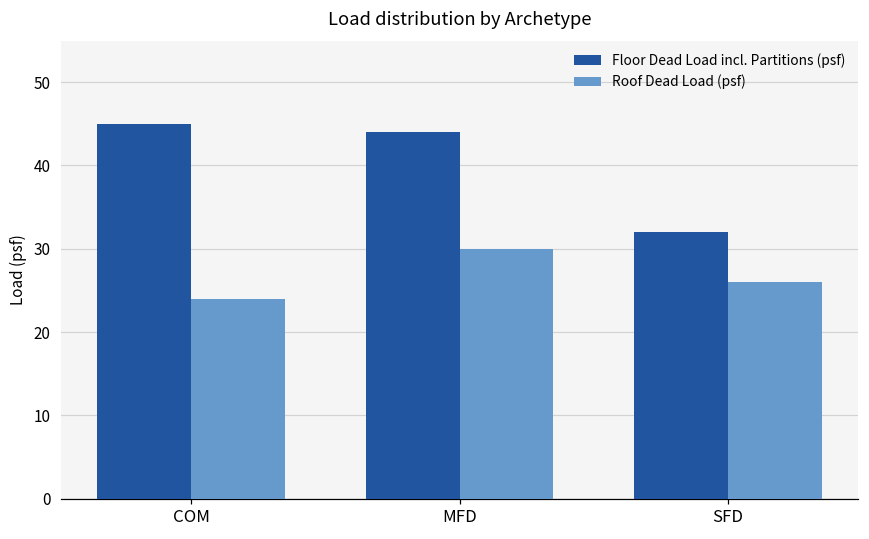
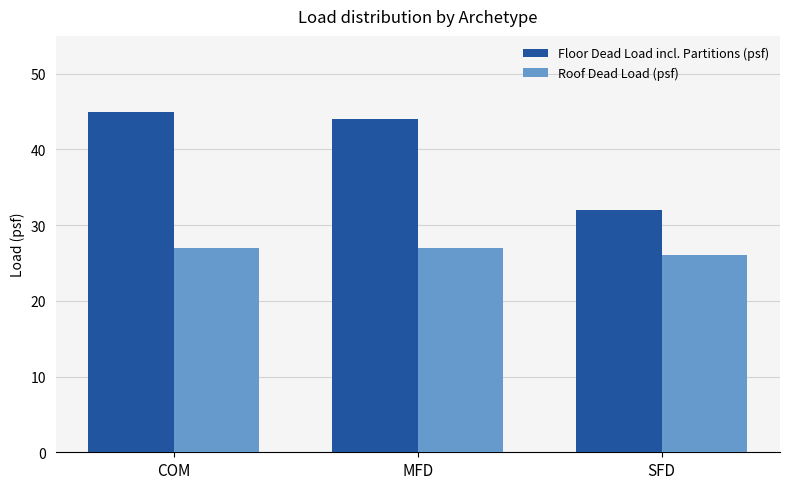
Roof Dead Load (psf), COM: 24 -> 27
Roof Dead Load (psf), MFD: 30 -> 27
